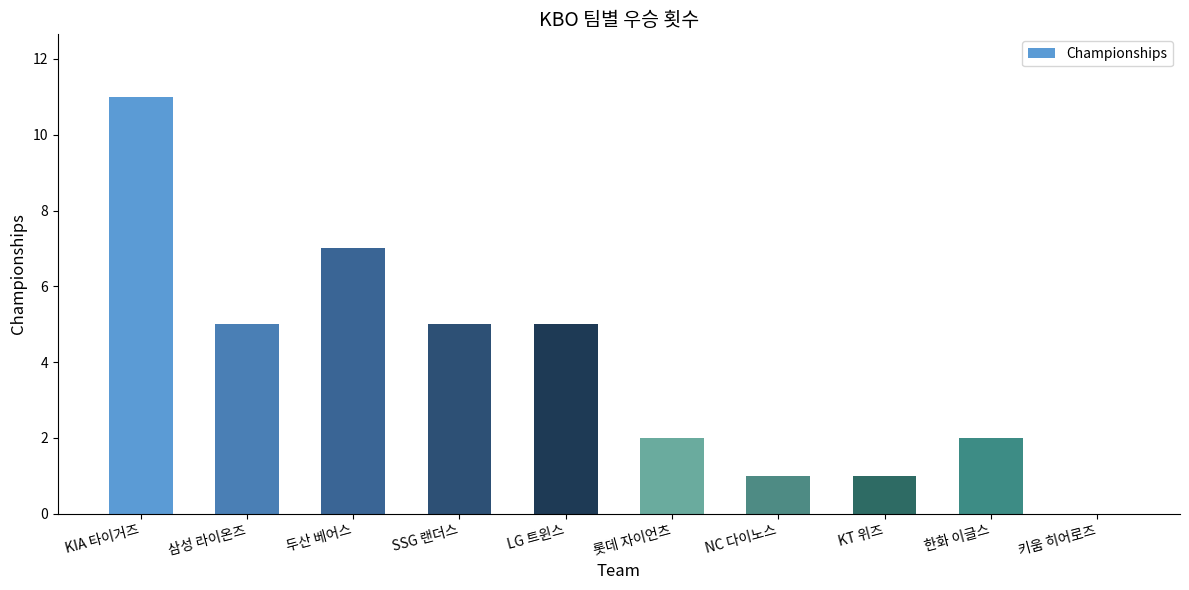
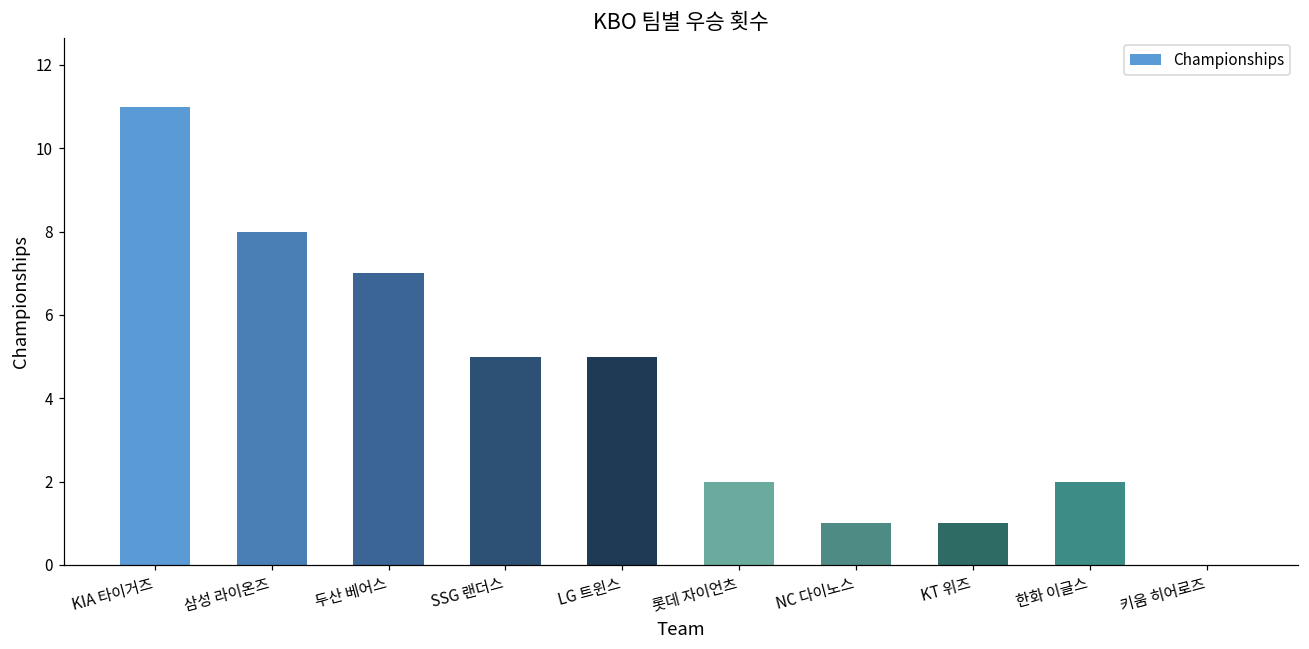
삼성 라이온즈: 5 -> 8
